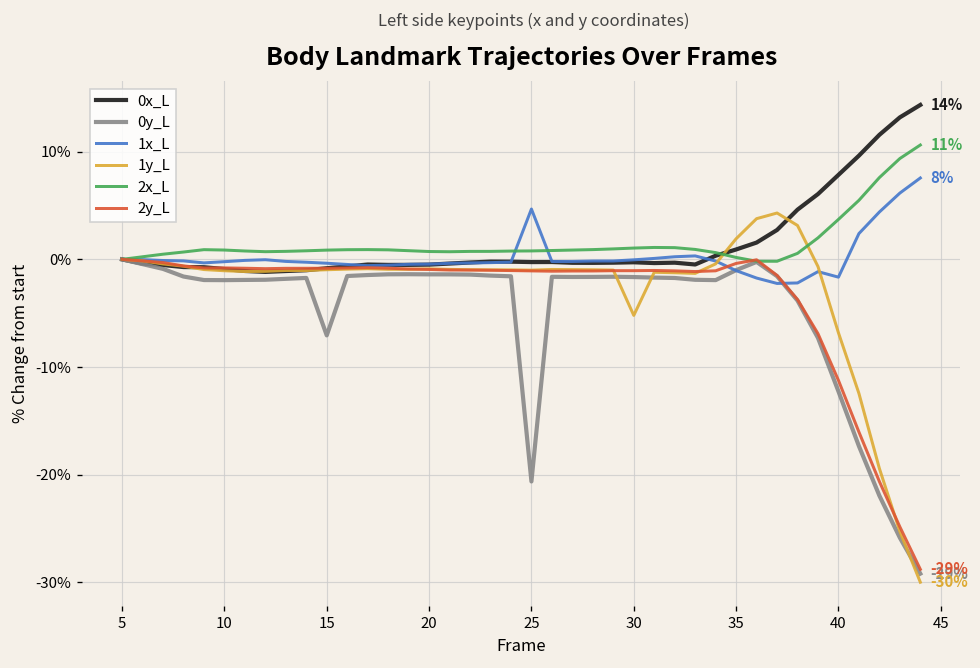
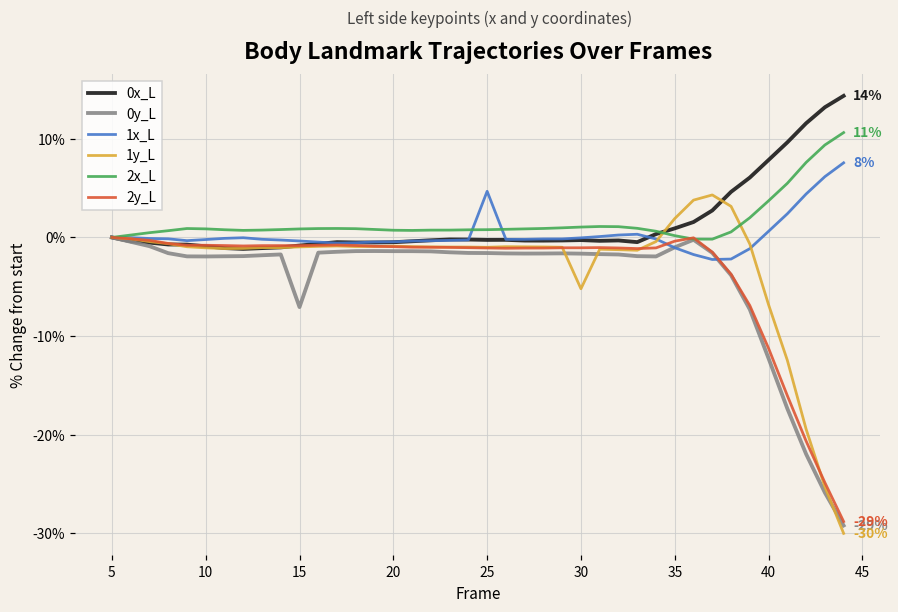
0y_L, 25: -21% -> -2%
1x_L, 40: -2% -> 1%
